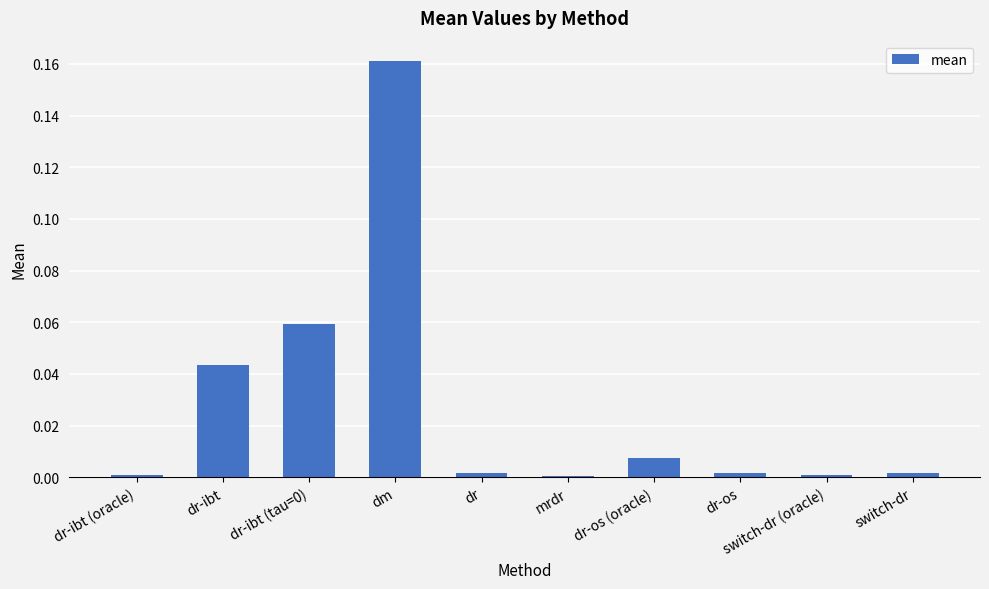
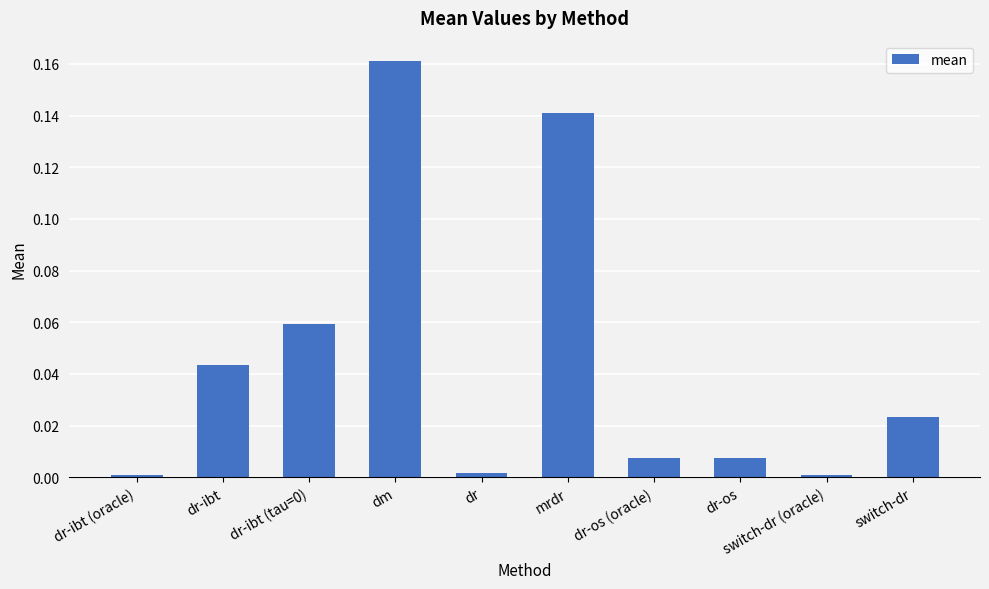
mrdr: 0.001 -> 0.141
dr-os: 0.002 -> 0.007
switch-dr: 0.002 -> 0.023
